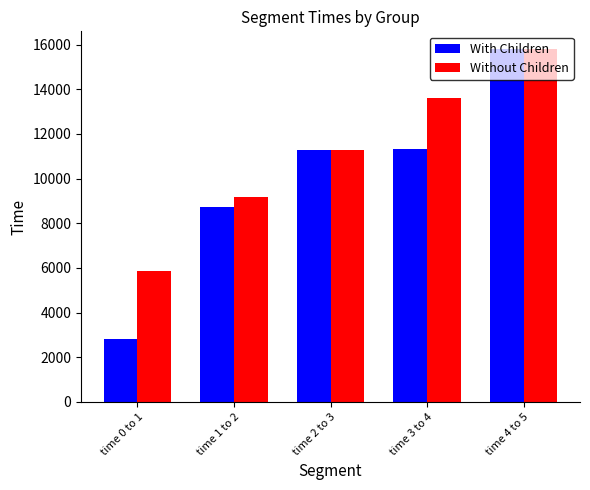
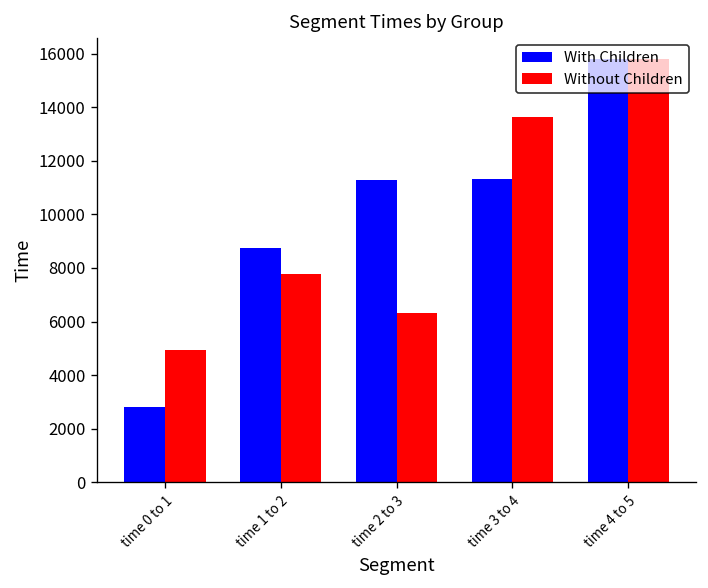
Without Children, time 0 to 1: 5800 -> 4900
Without Children, time 1 to 2: 9200 -> 7800
Without Children, time 2 to 3: 11300 -> 6300
